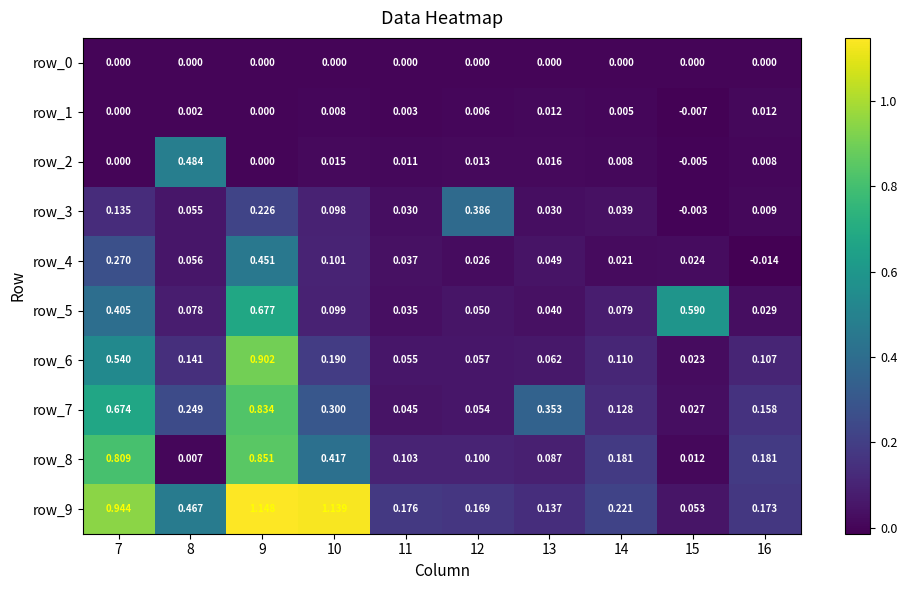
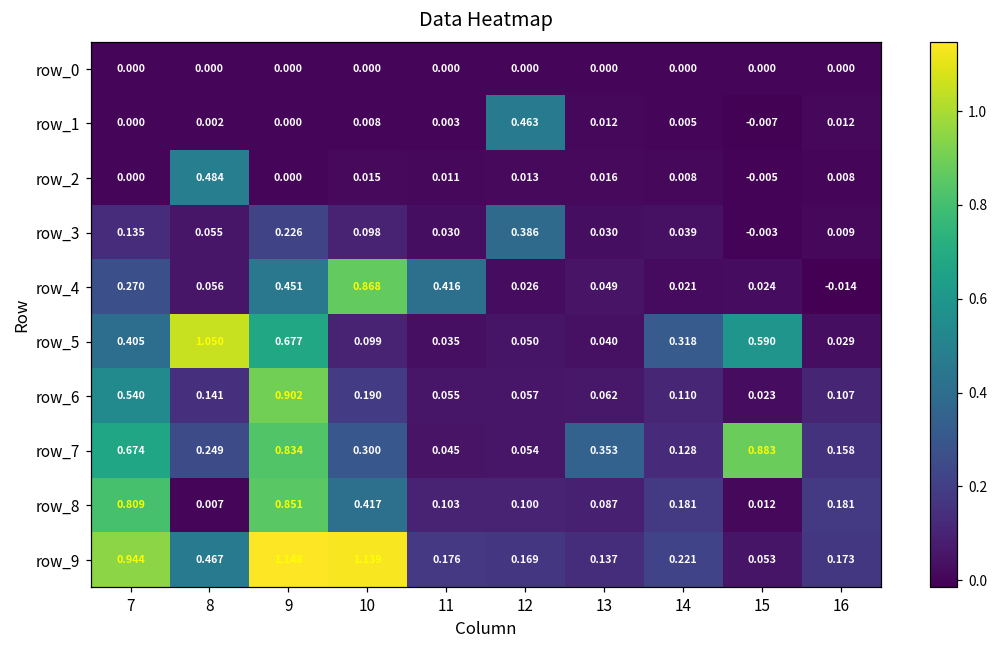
row_1, 12: 0.006 -> 0.463
row_4, 10: 0.101 -> 0.868
row_4, 11: 0.037 -> 0.416
row_5, 8: 0.078 -> 1.050
row_5, 14: 0.079 -> 0.318
row_7, 15: 0.027 -> 0.883
